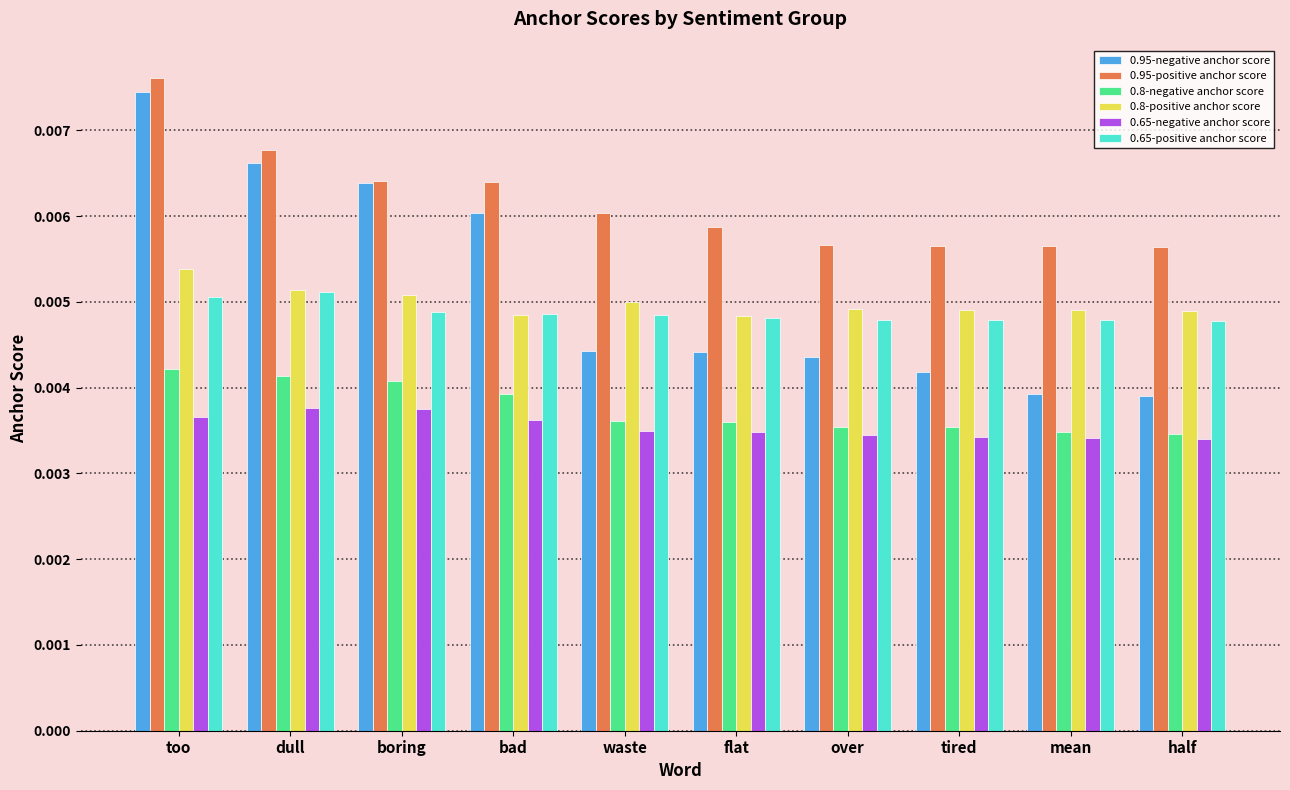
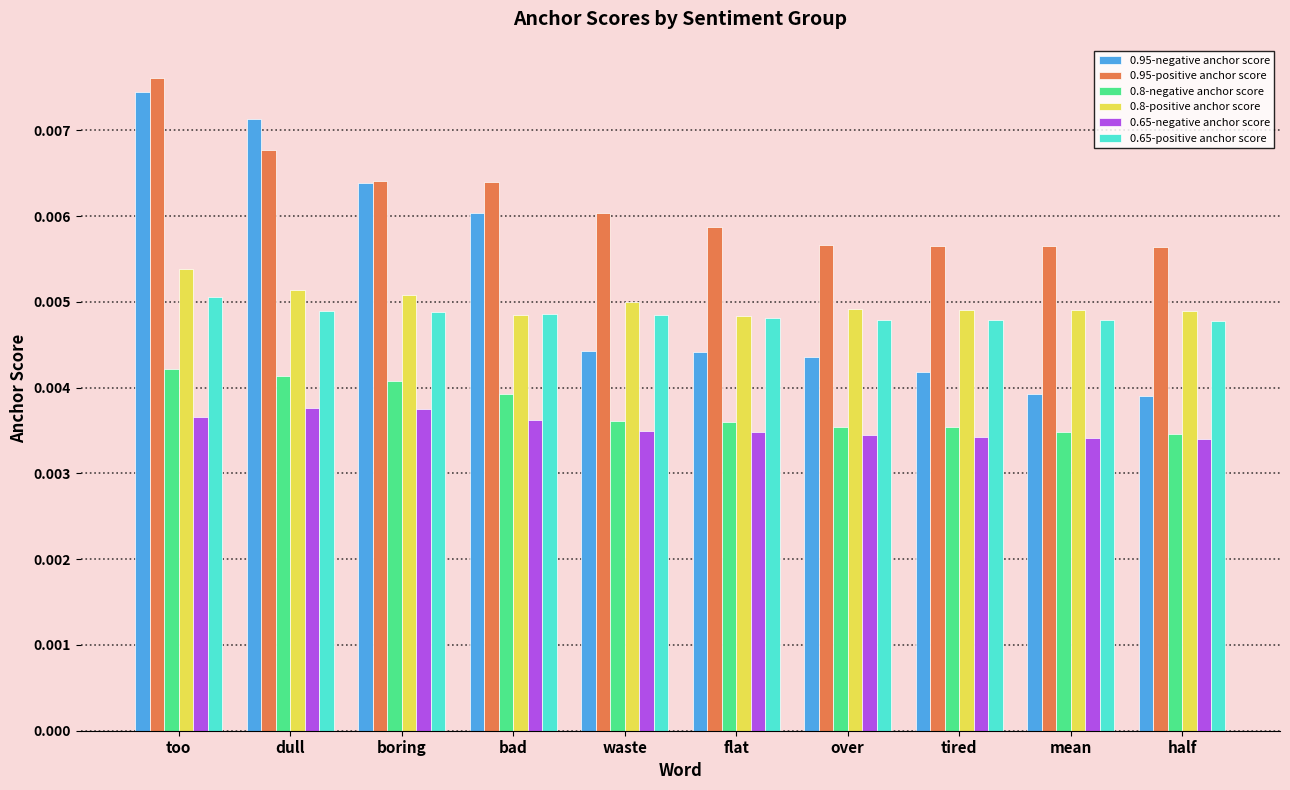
0.95-negative anchor score, dull: 0.0066 -> 0.0071
0.65-positive anchor score, dull: 0.0051 -> 0.0049
